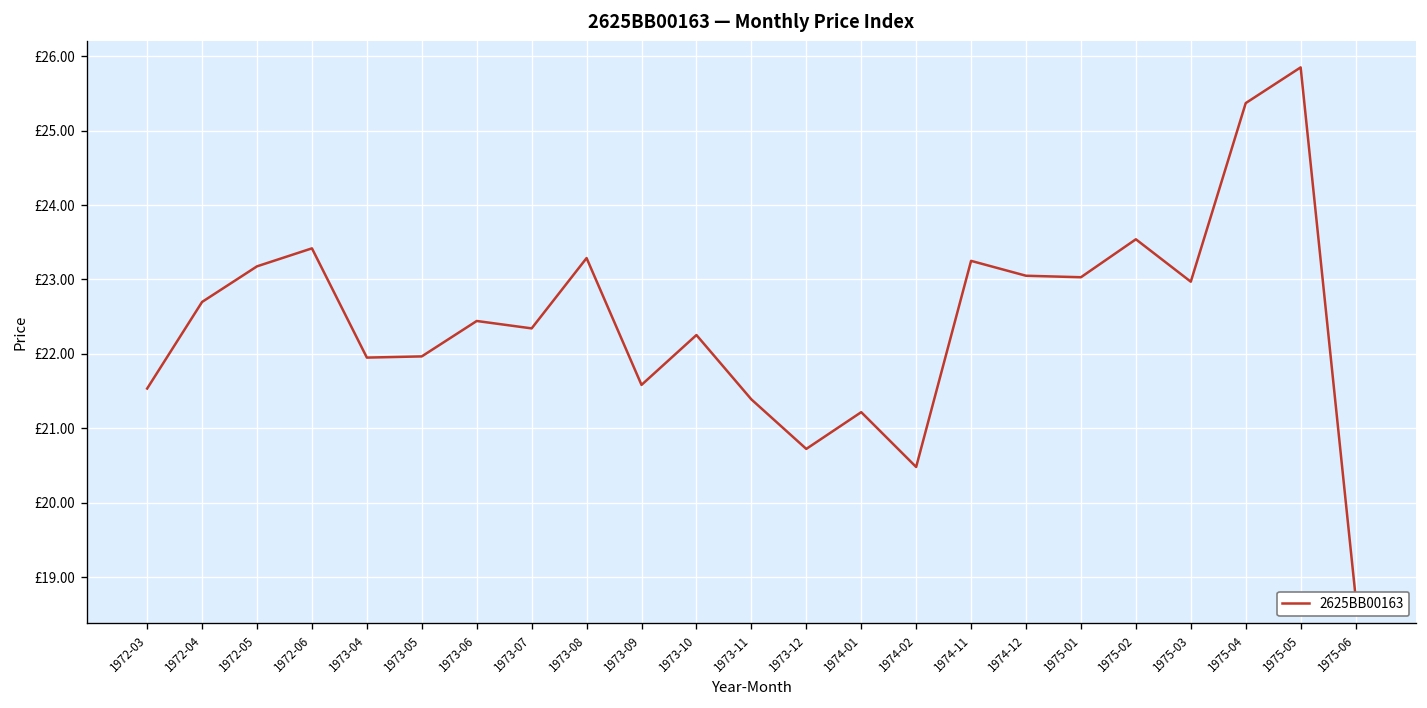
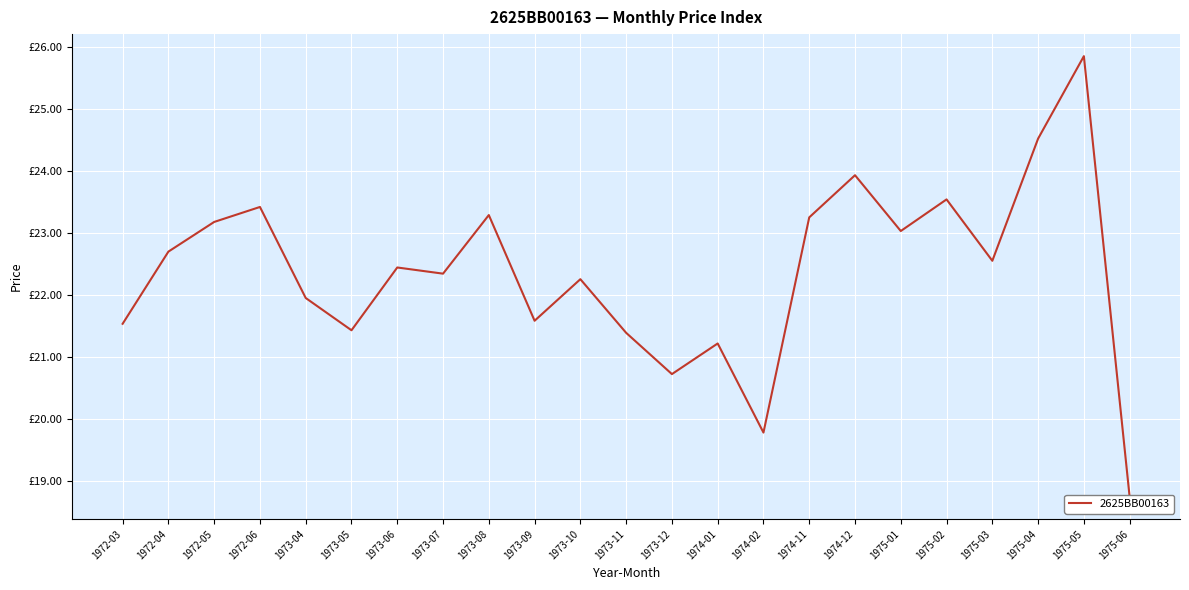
1973-05: £22.0 -> £21.4
1974-02: £20.5 -> £19.8
1974-12: £23.1 -> £23.9
1975-03: £23.0 -> £22.6
1975-04: £25.4 -> £24.5
